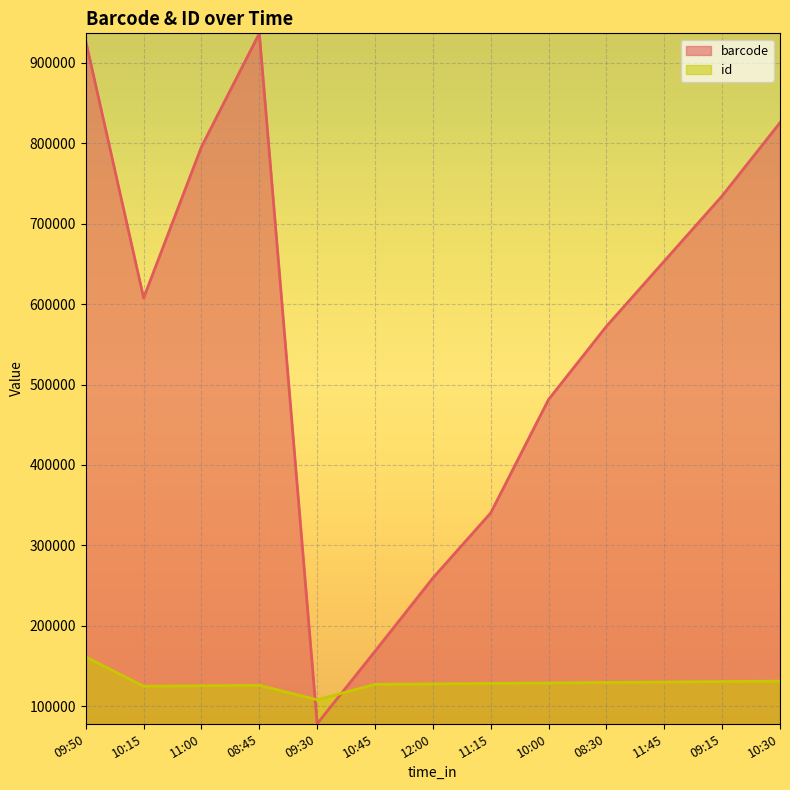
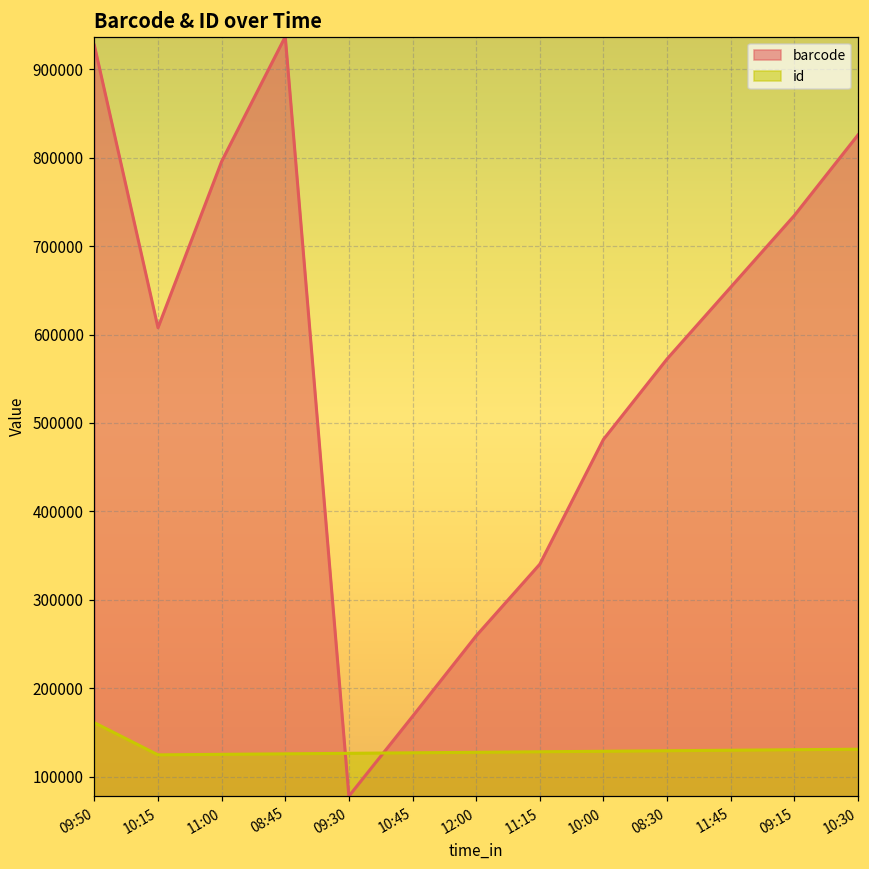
id, 09:30: 110000 -> 130000
